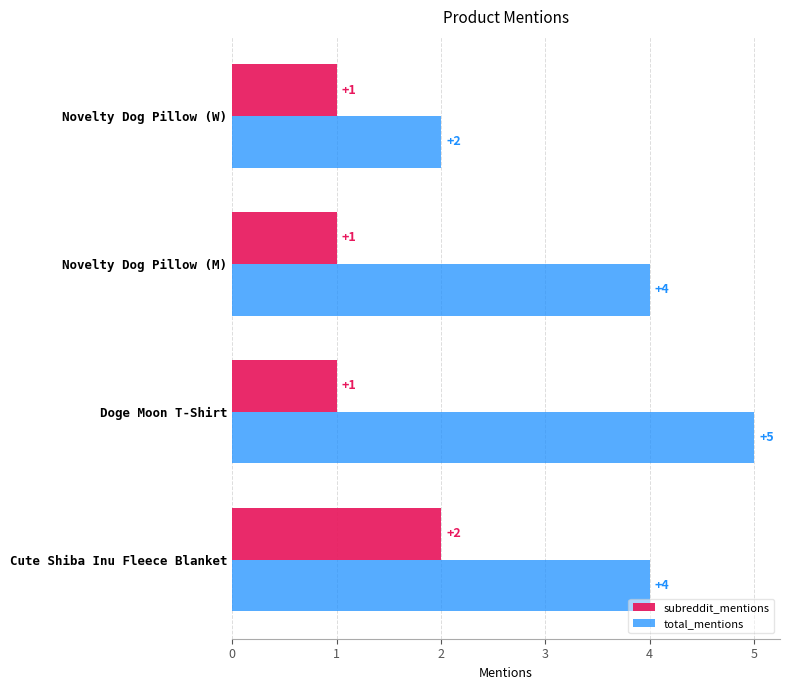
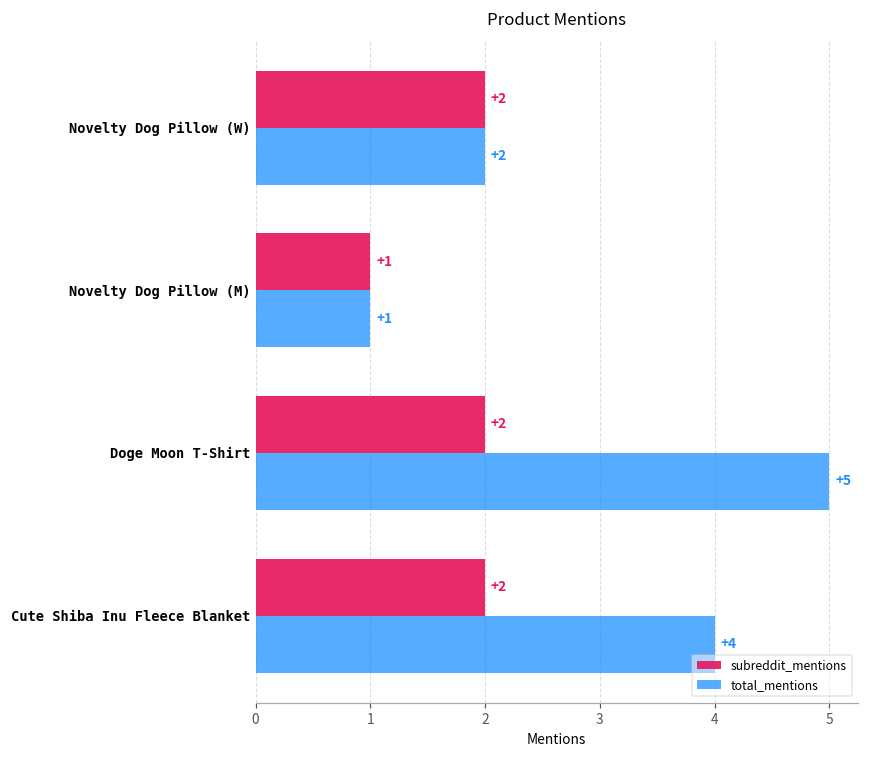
subreddit_mentions, Novelty Dog Pillow (W): +1 -> +2
total_mentions, Novelty Dog Pillow (M): +4 -> +1
subreddit_mentions, Doge Moon T-Shirt: +1 -> +2
